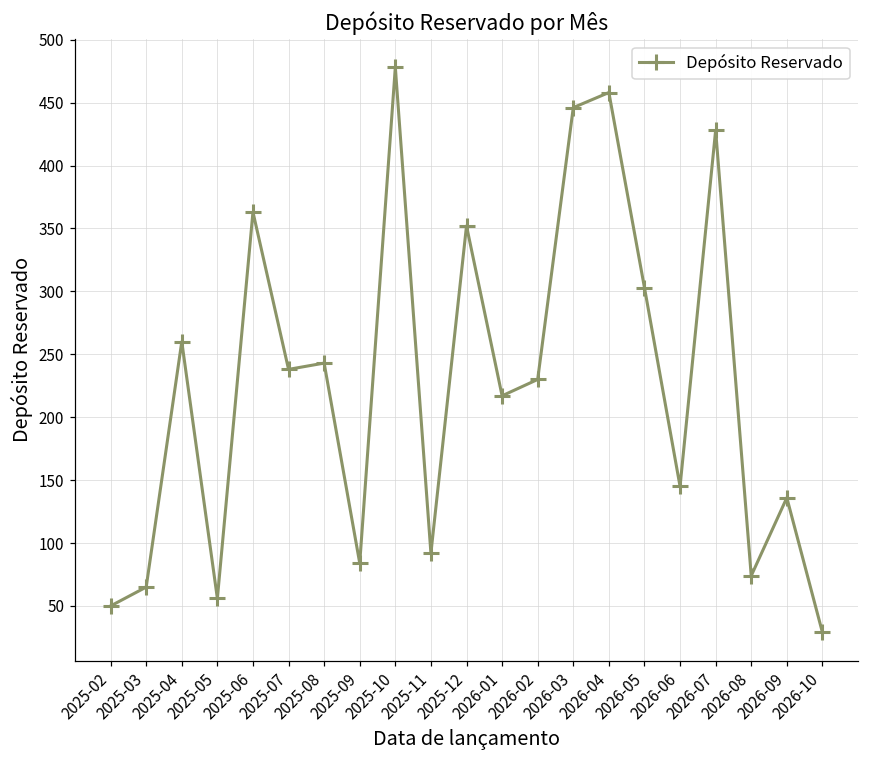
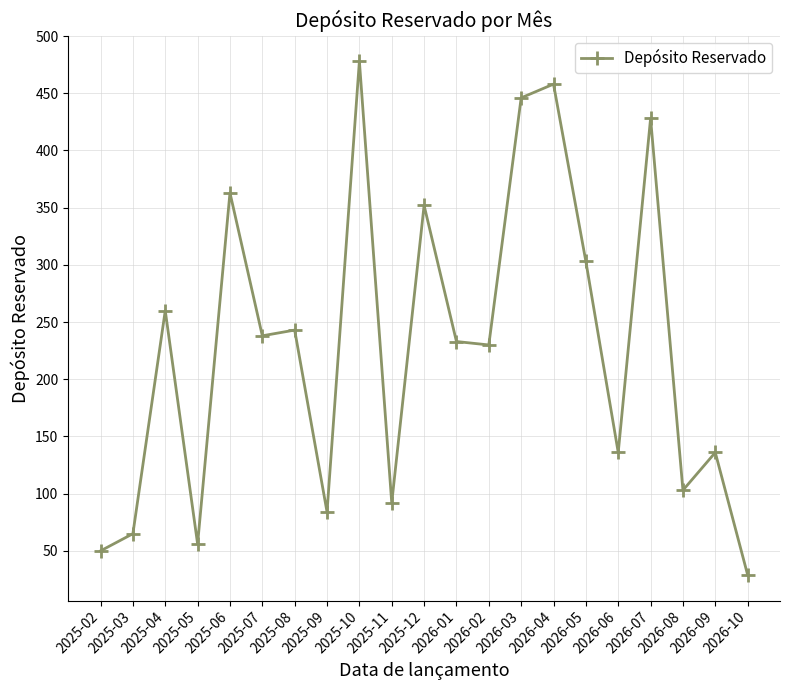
2026-01: 217 -> 233
2026-06: 145 -> 136
2026-08: 74 -> 103
